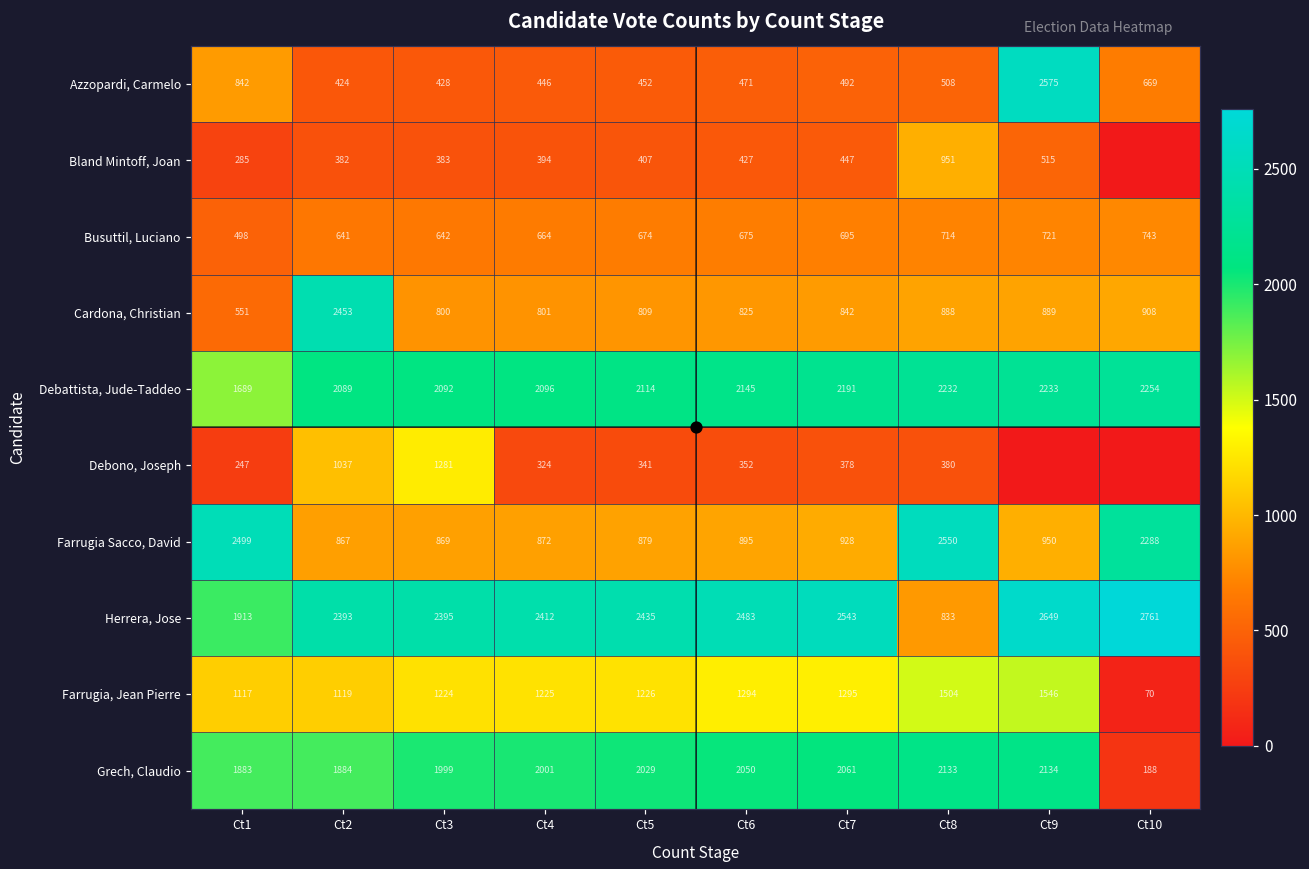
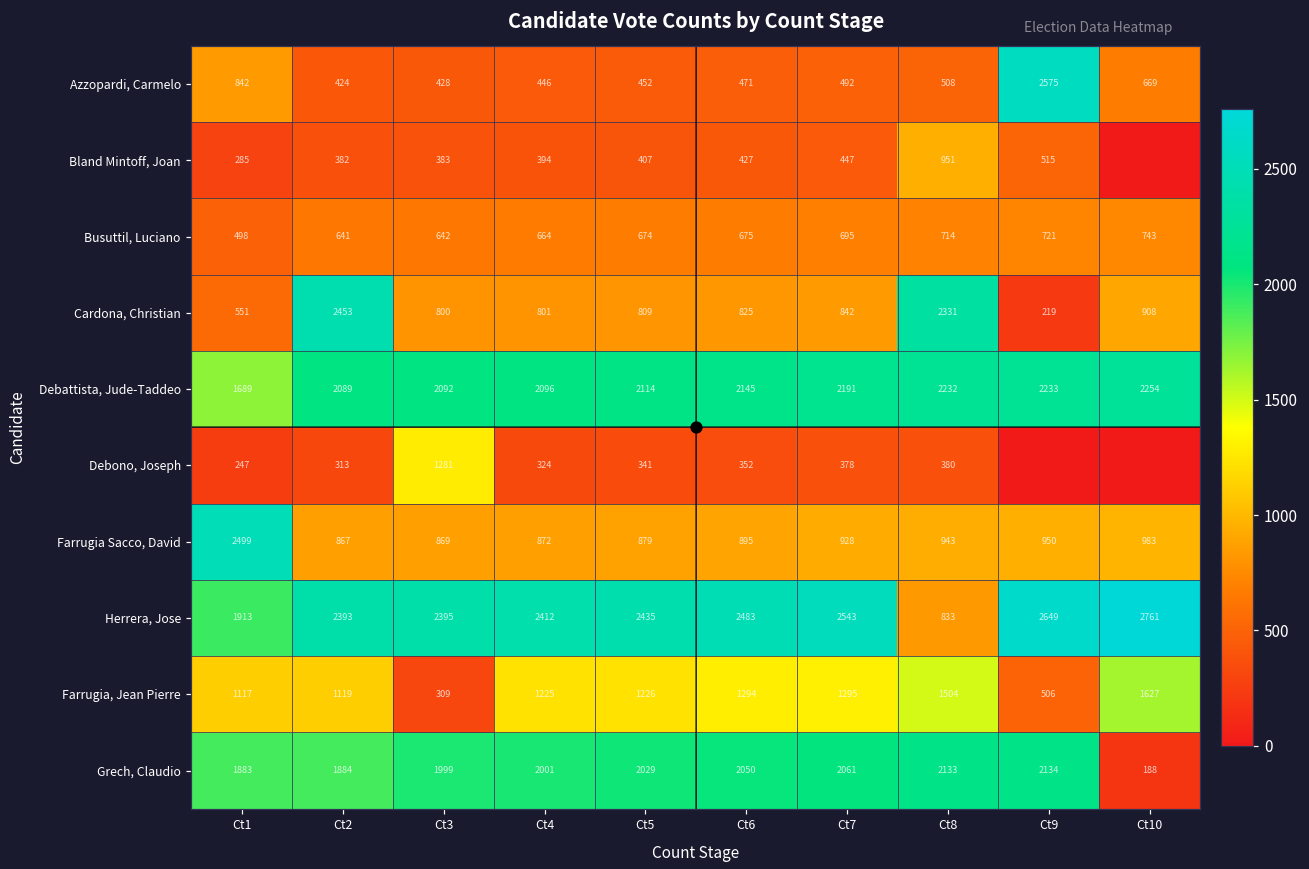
Cardona, Christian, Ct8: 888 -> 2331
Cardona, Christian, Ct9: 889 -> 219
Debono, Joseph, Ct2: 1037 -> 313
Farrugia Sacco, David, Ct8: 2550 -> 943
Farrugia Sacco, David, Ct10: 2288 -> 983
Farrugia, Jean Pierre, Ct3: 1224 -> 309
Farrugia, Jean Pierre, Ct9: 1546 -> 506
Farrugia, Jean Pierre, Ct10: 70 -> 1627
